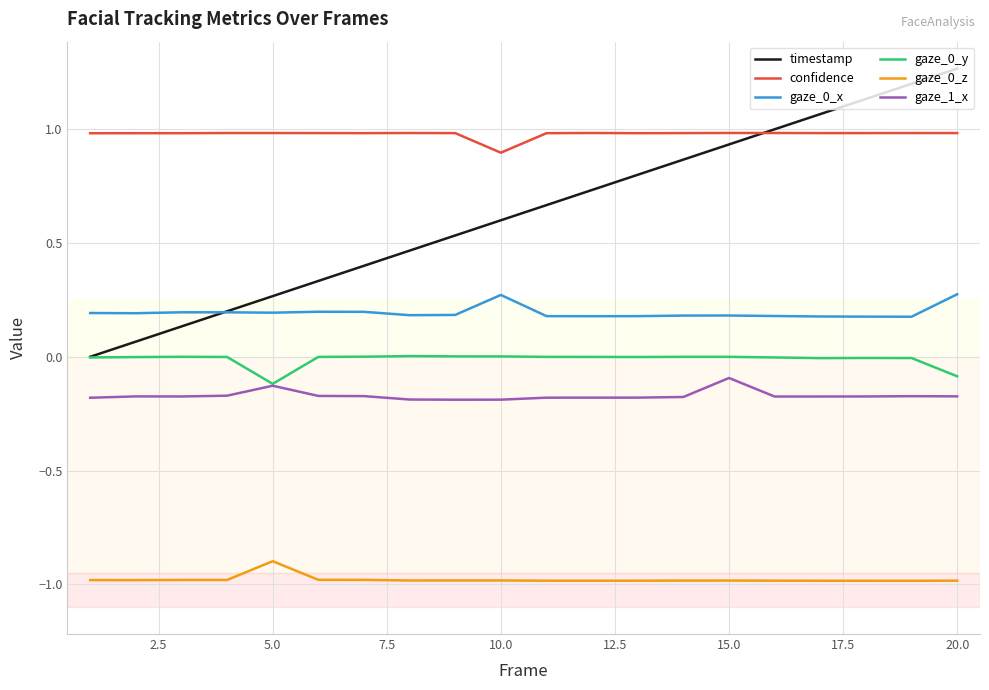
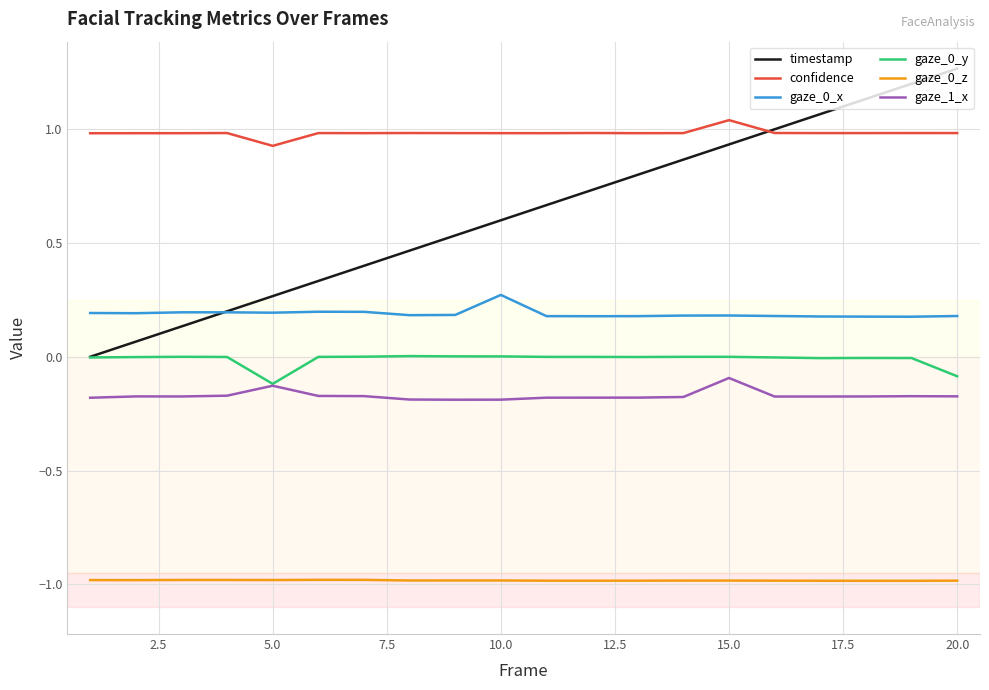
confidence, 5.0: 0.98 -> 0.93
gaze_0_z, 5.0: -0.90 -> -0.98
confidence, 10.0: 0.90 -> 0.98
confidence, 15.0: 0.98 -> 1.04
gaze_0_x, 20.0: 0.27 -> 0.18
